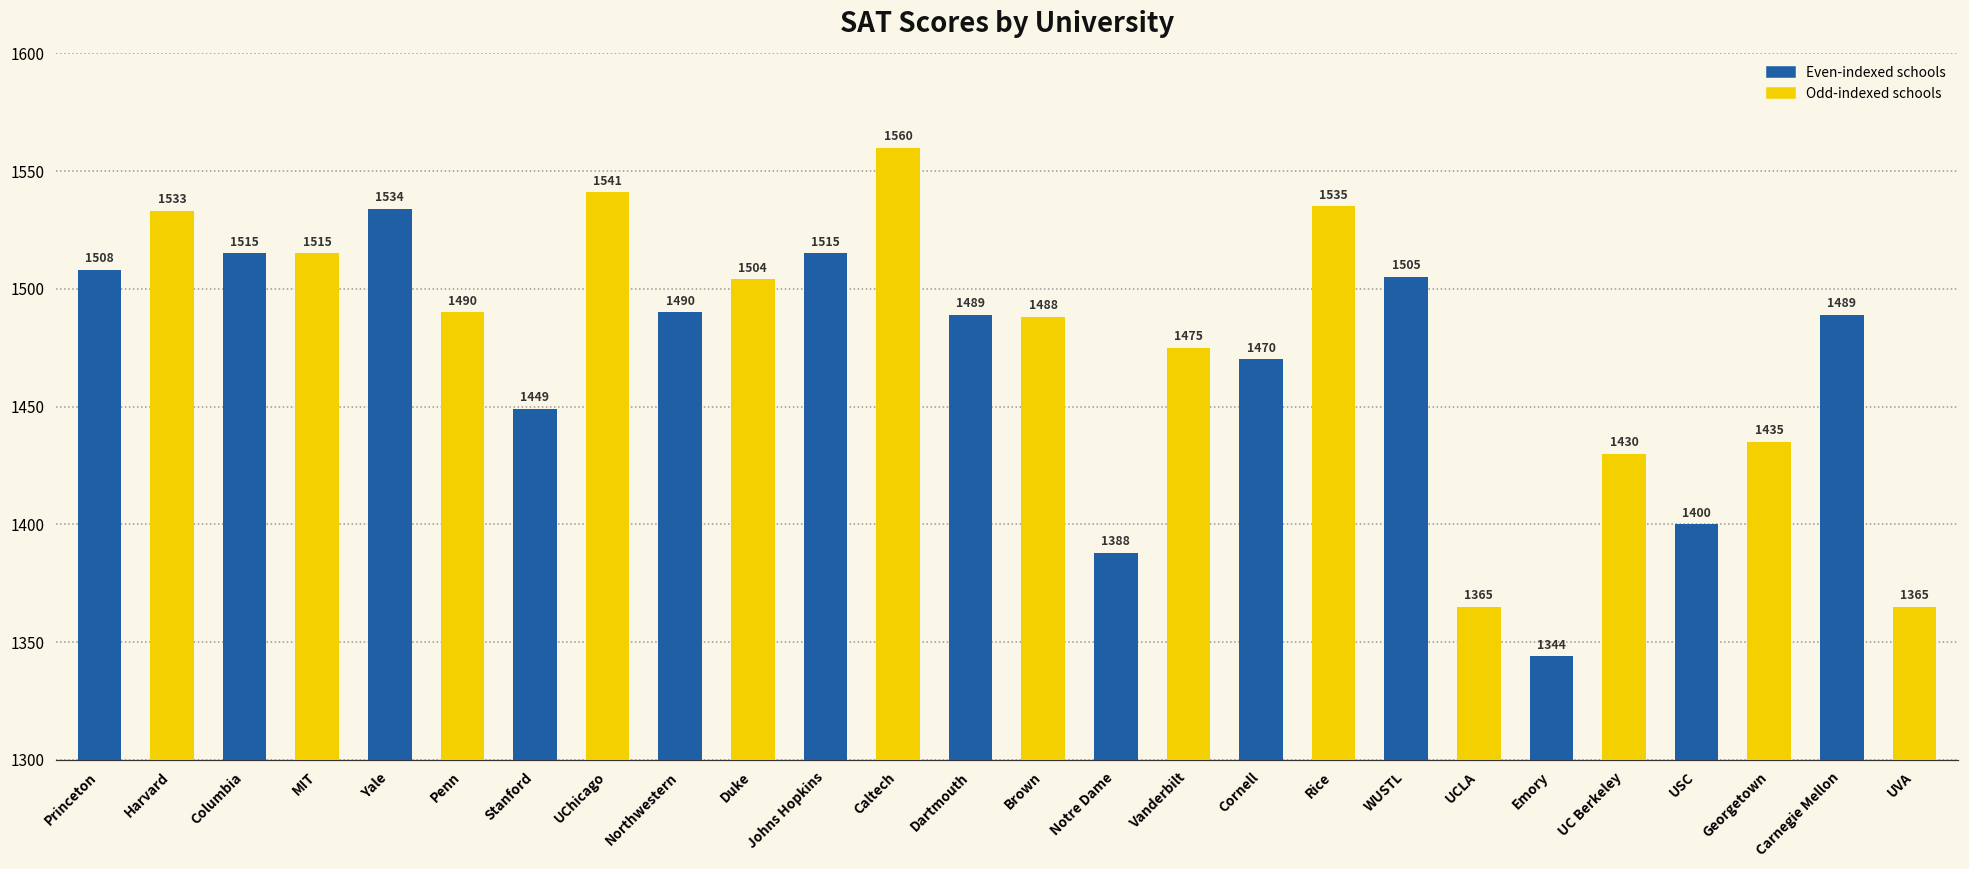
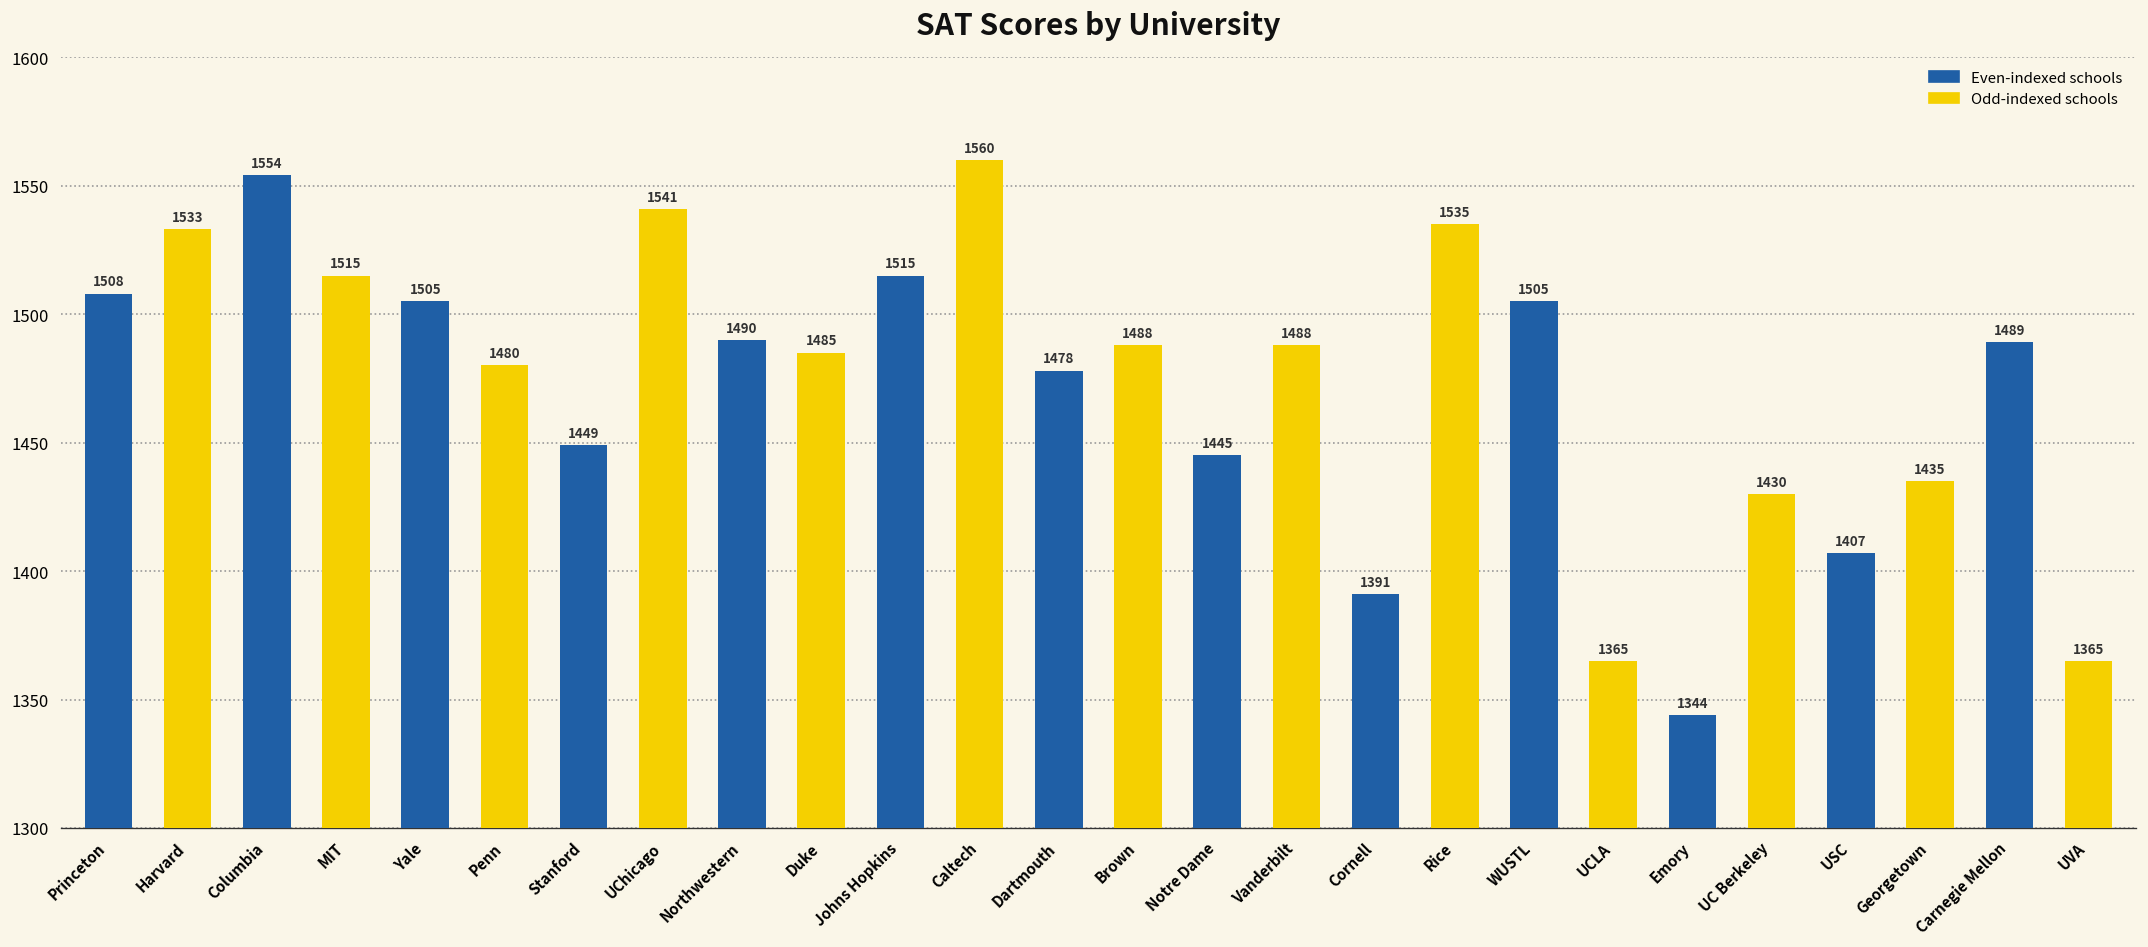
Columbia: 1515 -> 1554
Yale: 1534 -> 1505
Penn: 1490 -> 1480
Duke: 1504 -> 1485
Dartmouth: 1489 -> 1478
Notre Dame: 1388 -> 1445
Vanderbilt: 1475 -> 1488
Cornell: 1470 -> 1391
USC: 1400 -> 1407
